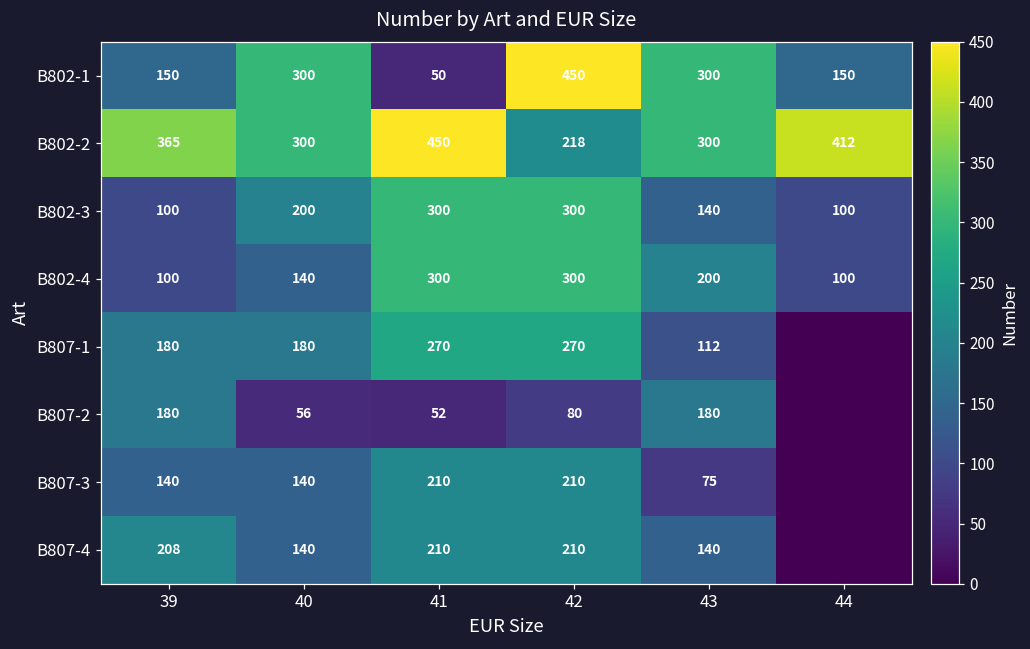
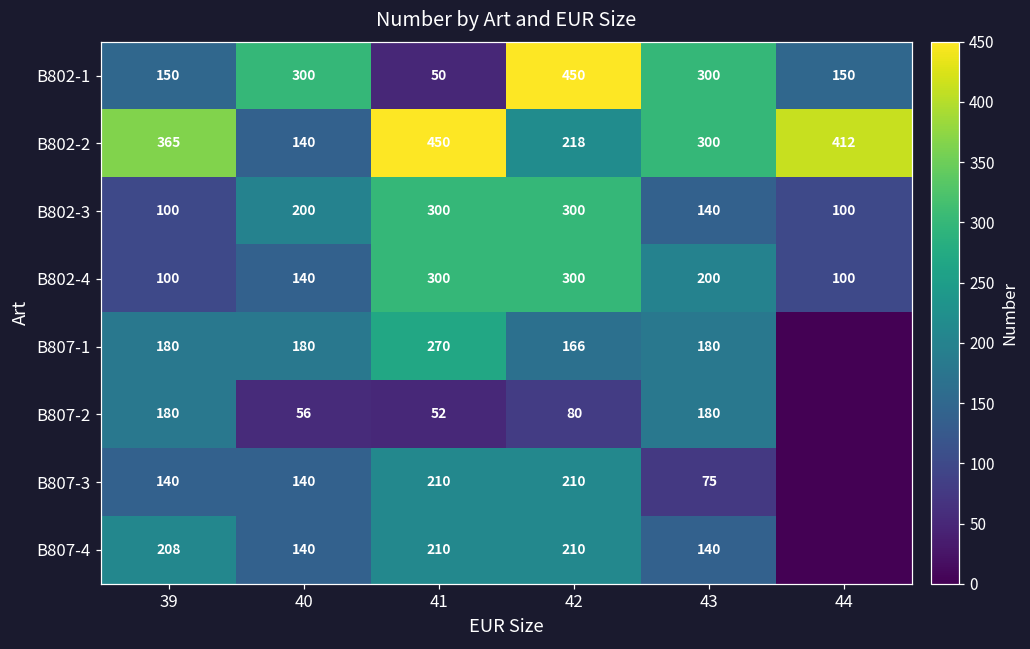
B802-2, 40: 300 -> 140
B807-1, 42: 270 -> 166
B807-1, 43: 112 -> 180
